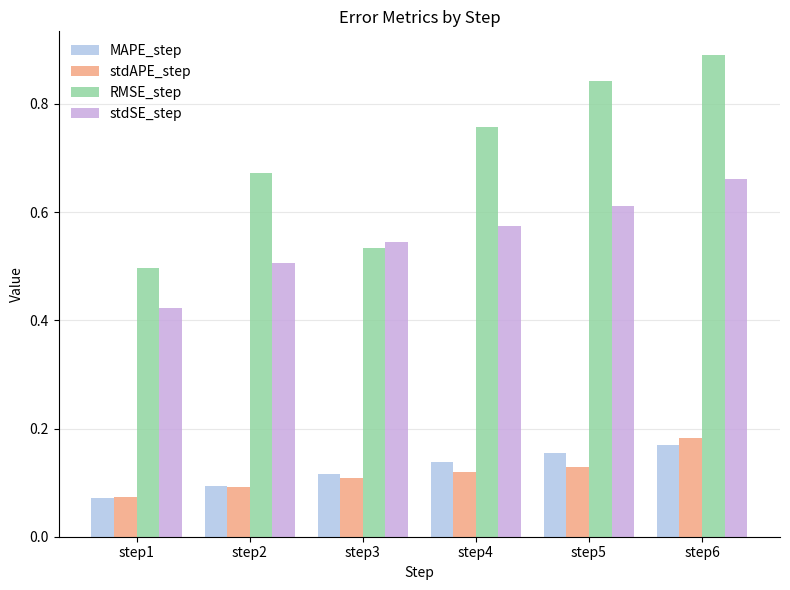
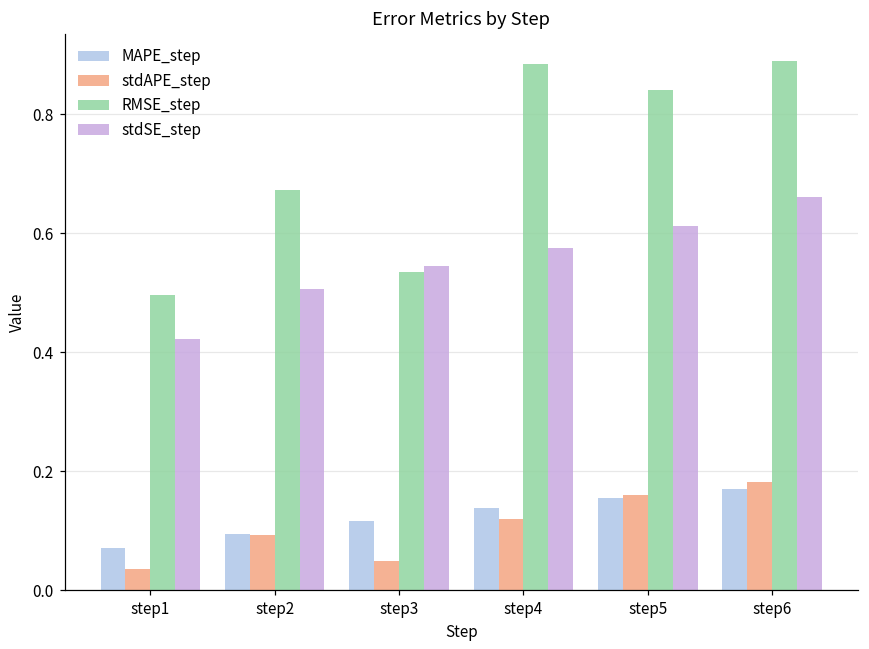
stdAPE_step, step1: 0.07 -> 0.04
stdAPE_step, step3: 0.11 -> 0.05
RMSE_step, step4: 0.76 -> 0.88
stdAPE_step, step5: 0.13 -> 0.16
